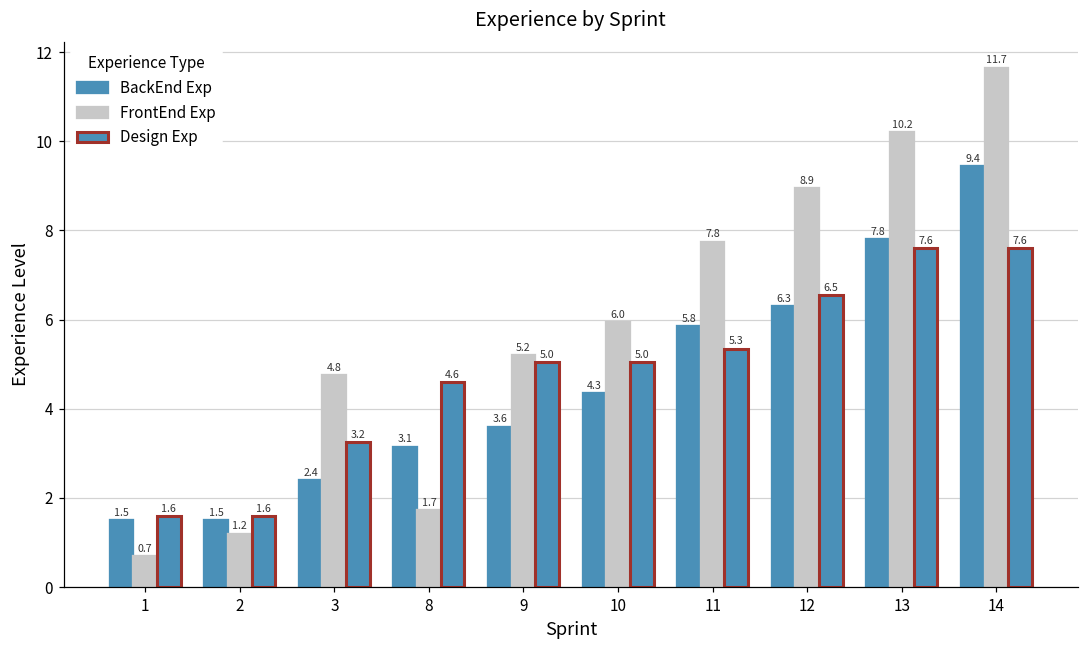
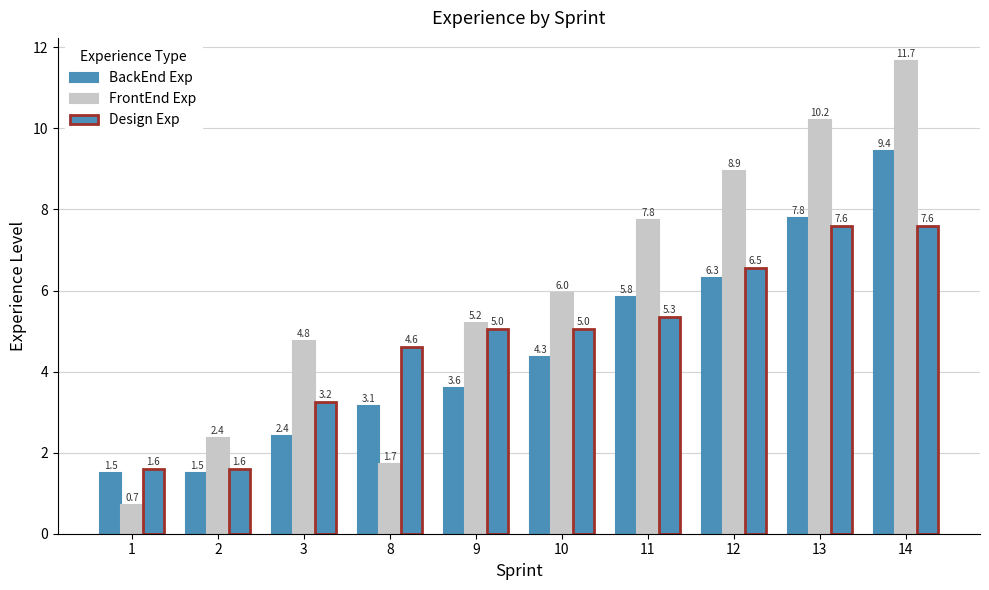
FrontEnd Exp, 2: 1.2 -> 2.4
